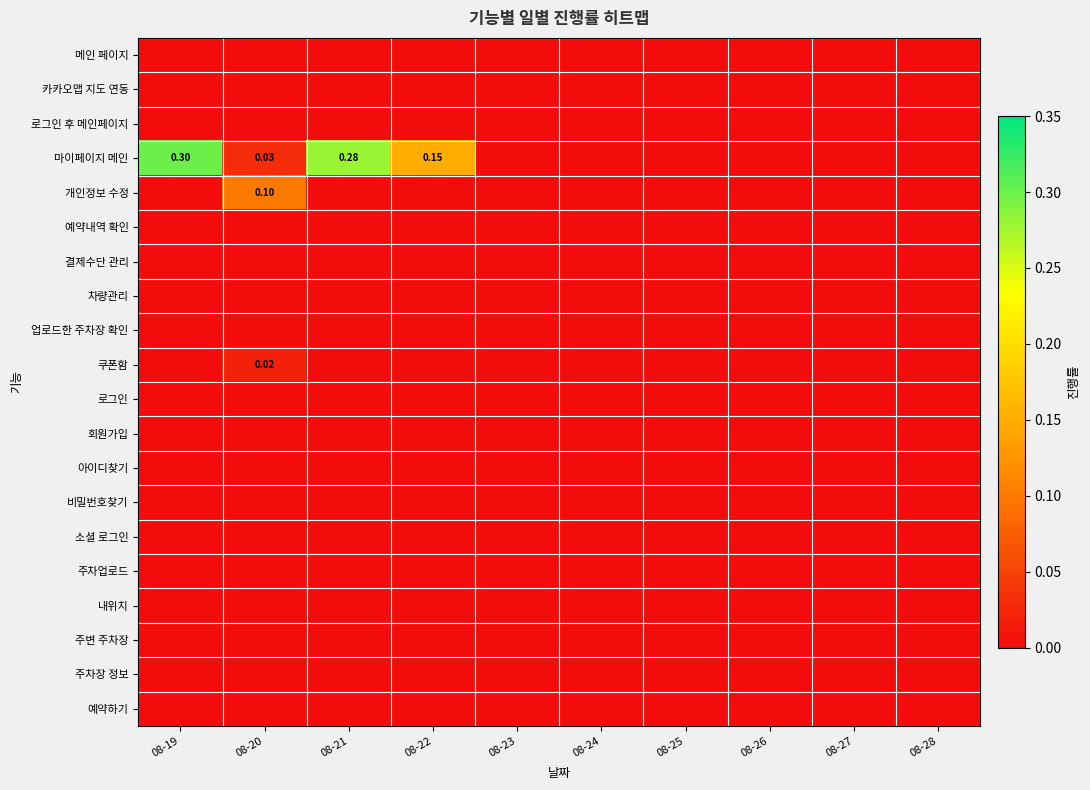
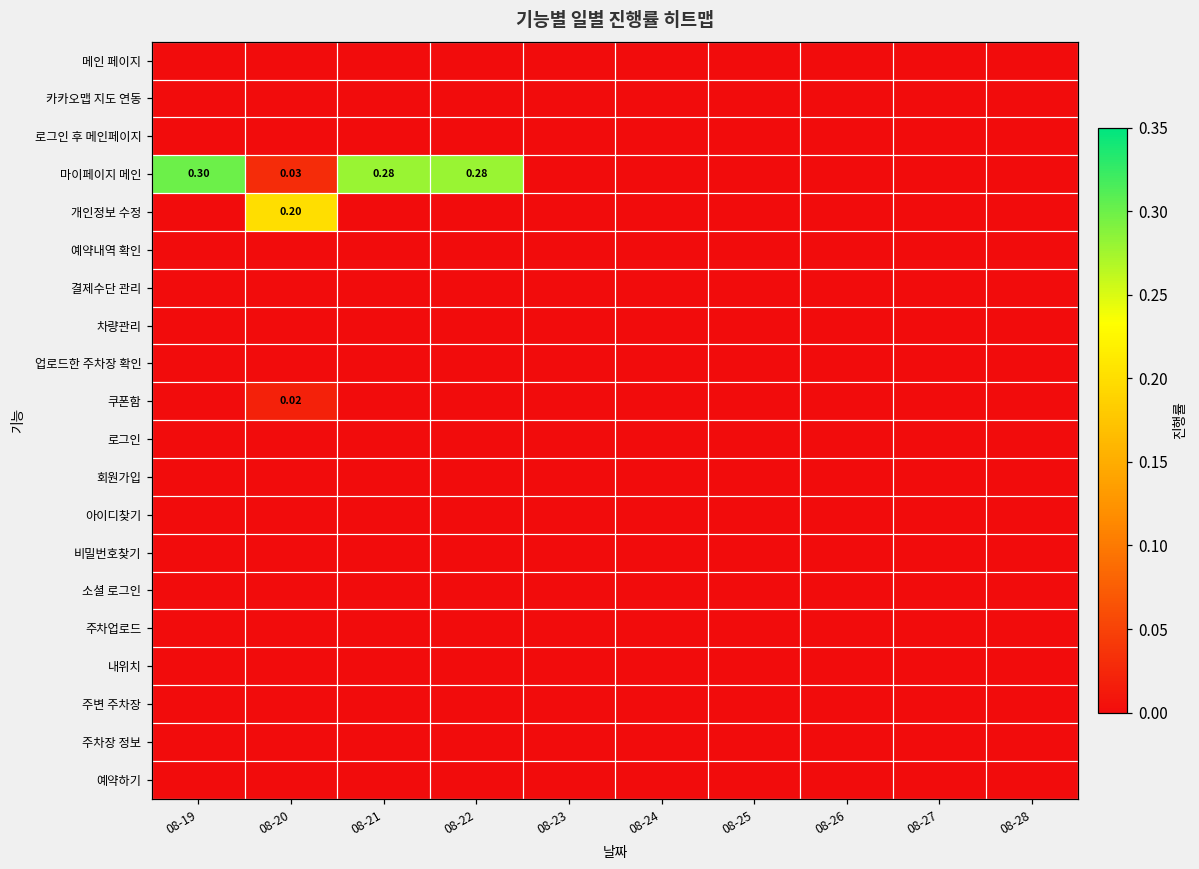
마이페이지 메인, 08-22: 0.15 -> 0.28
개인정보 수정, 08-20: 0.10 -> 0.20
